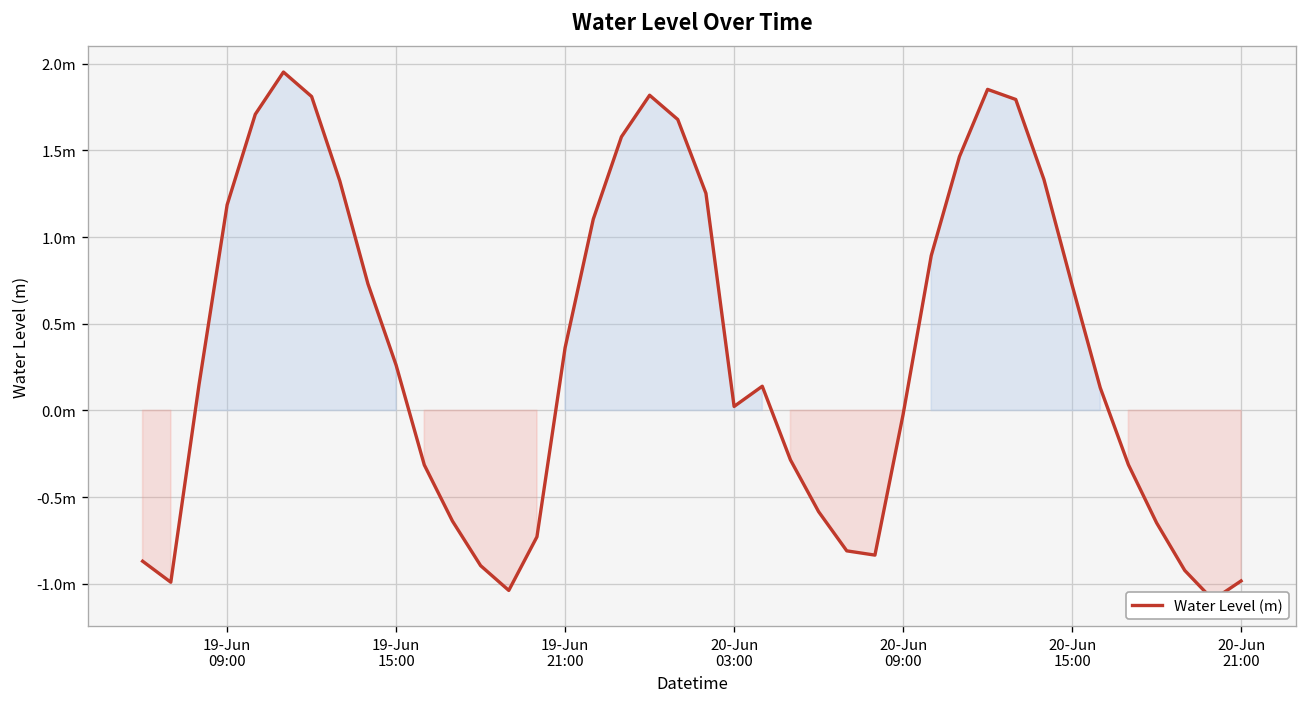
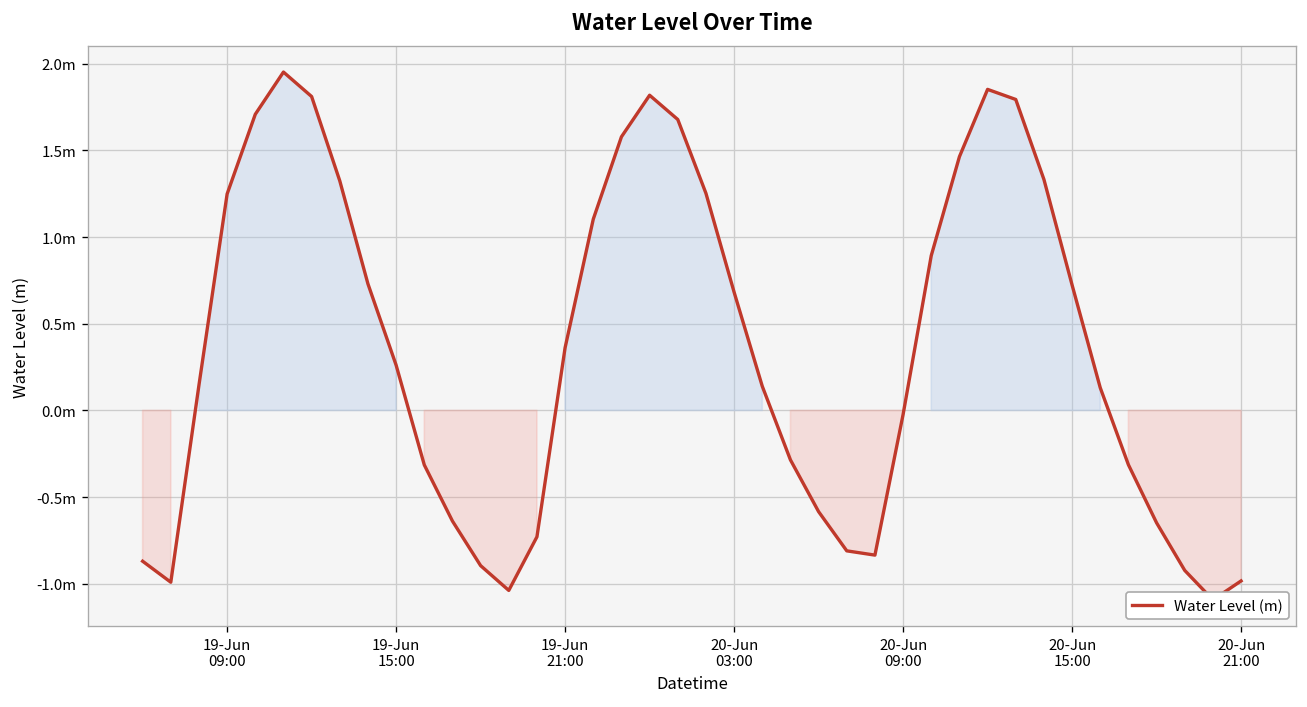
19-Jun 09:00: 1.19m -> 1.25m
20-Jun 03:00: 0.02m -> 0.68m
